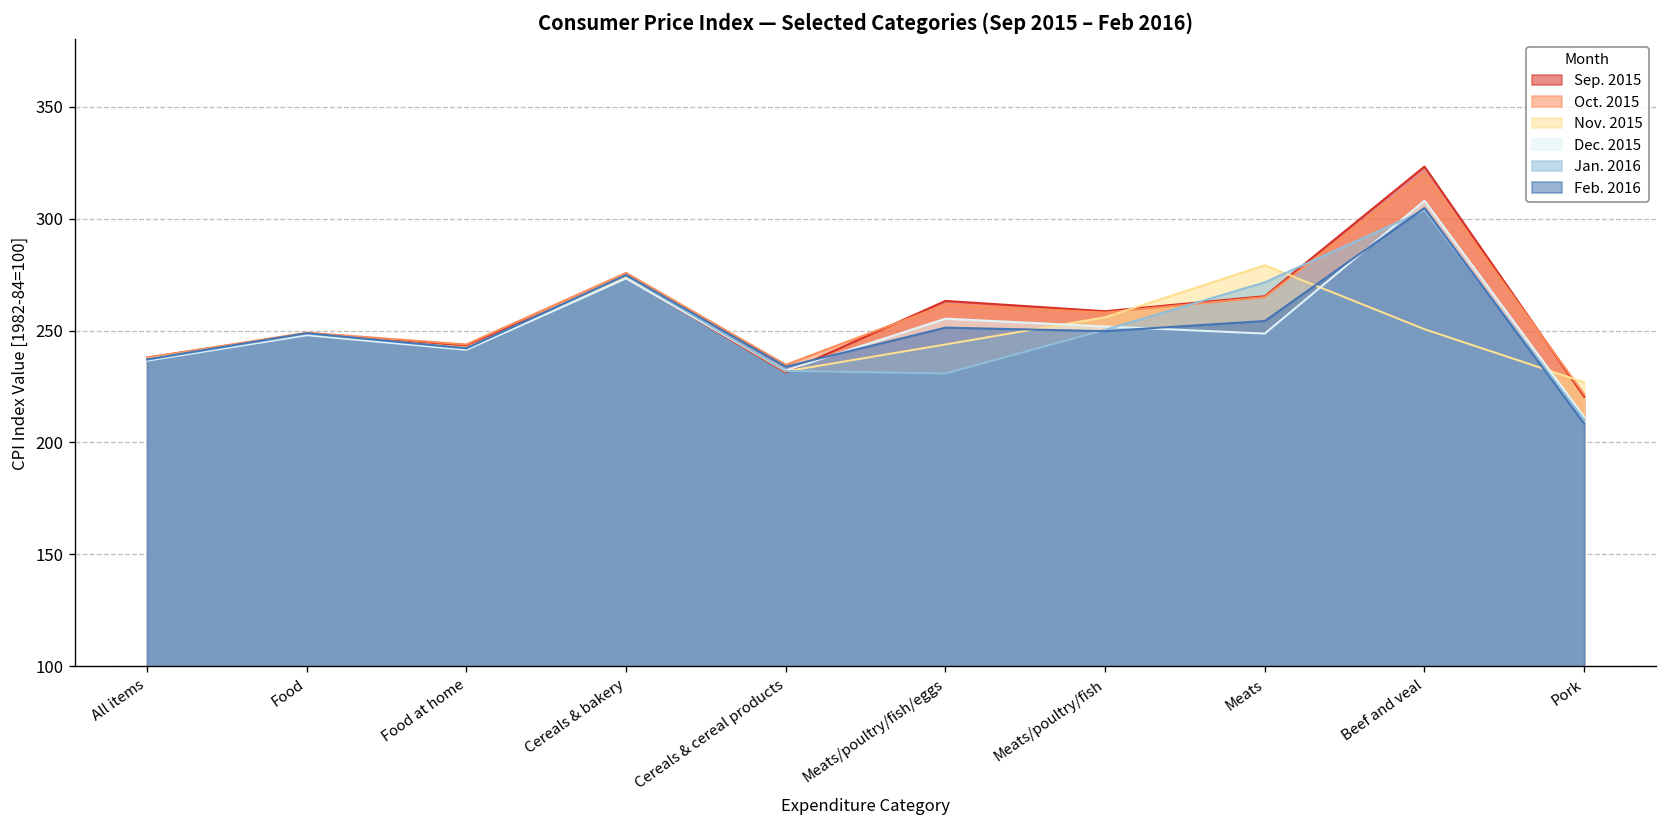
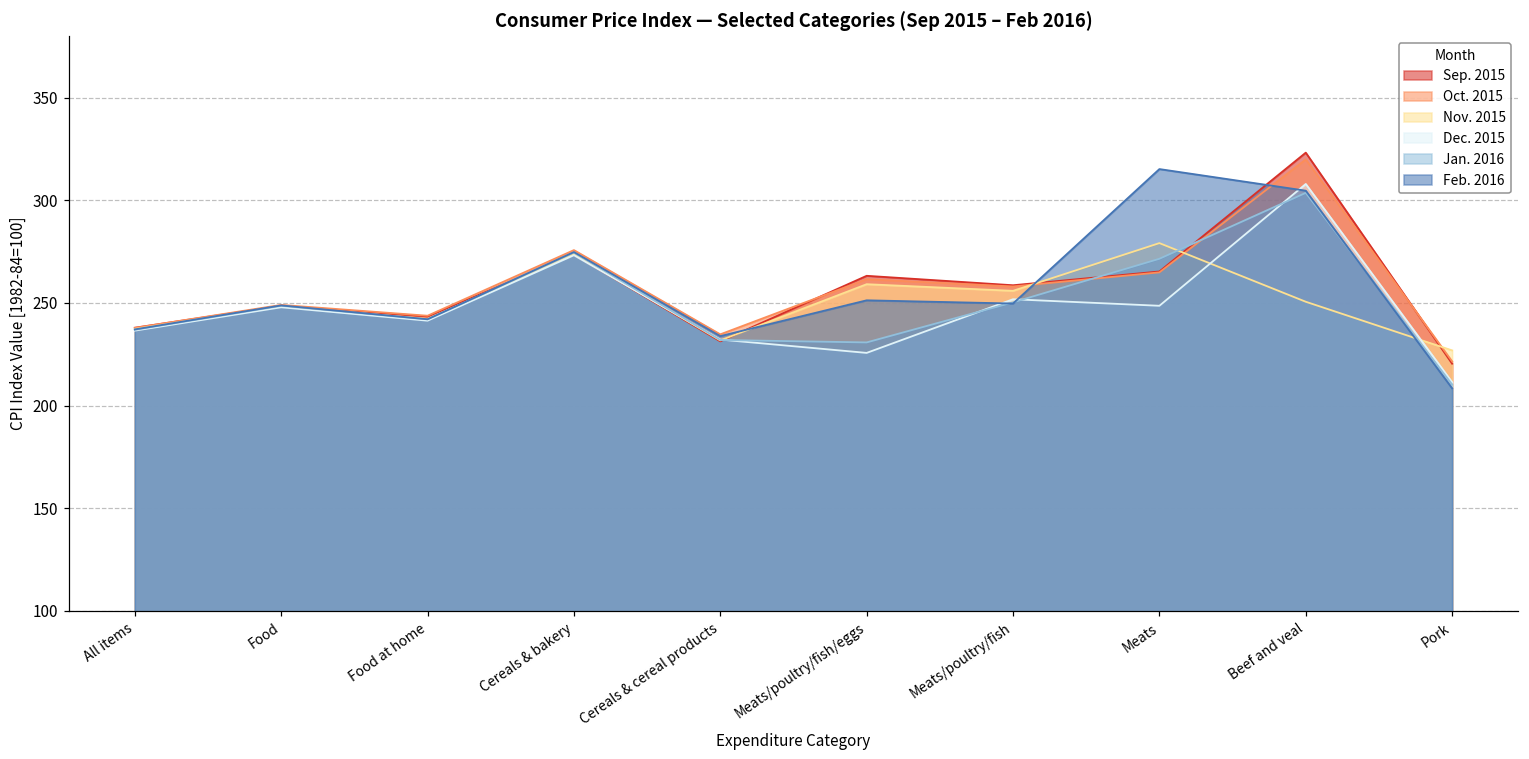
Nov. 2015, Meats/poultry/fish/eggs: 244 -> 259
Dec. 2015, Meats/poultry/fish/eggs: 255 -> 226
Feb. 2016, Meats: 254 -> 315
